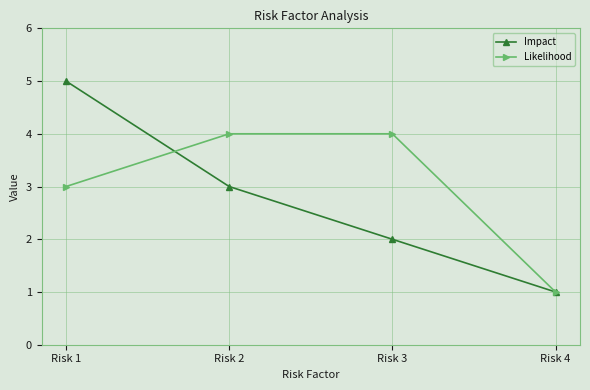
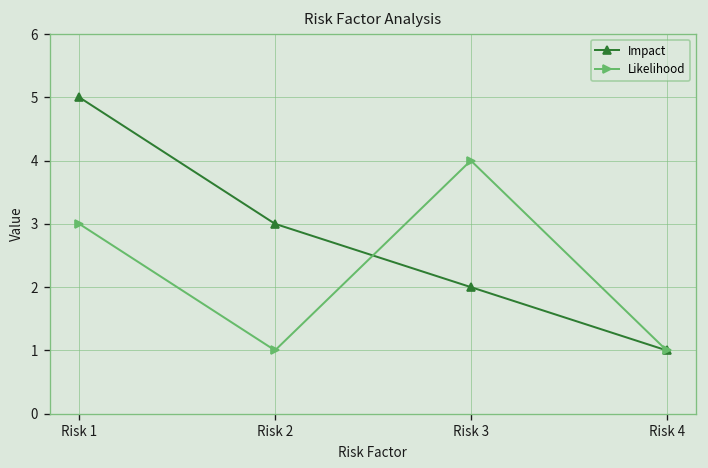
Likelihood, Risk 2: 4 -> 1
